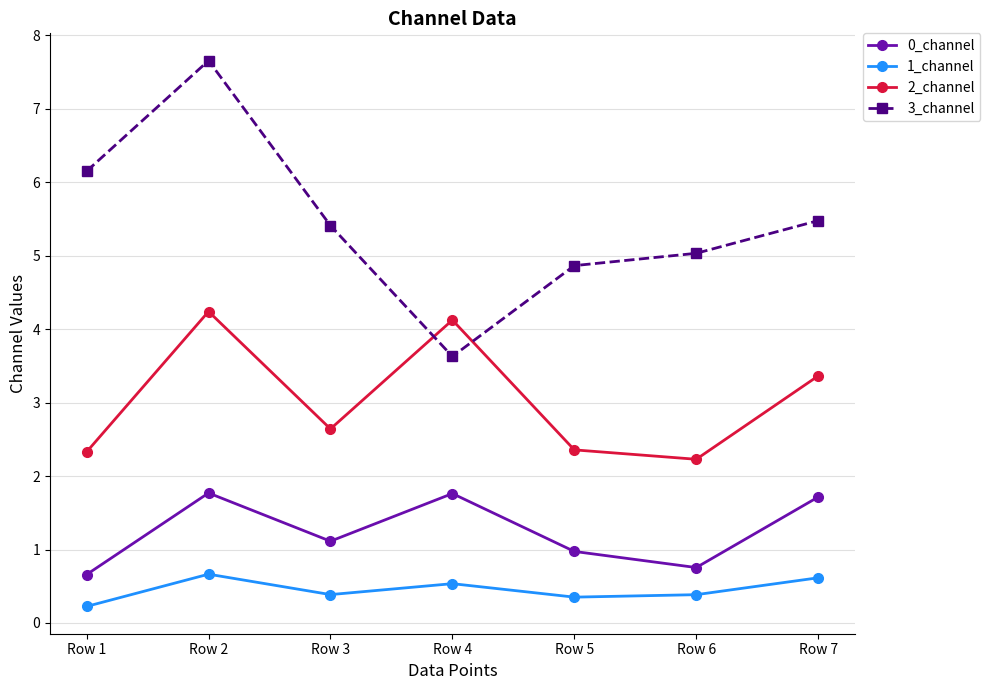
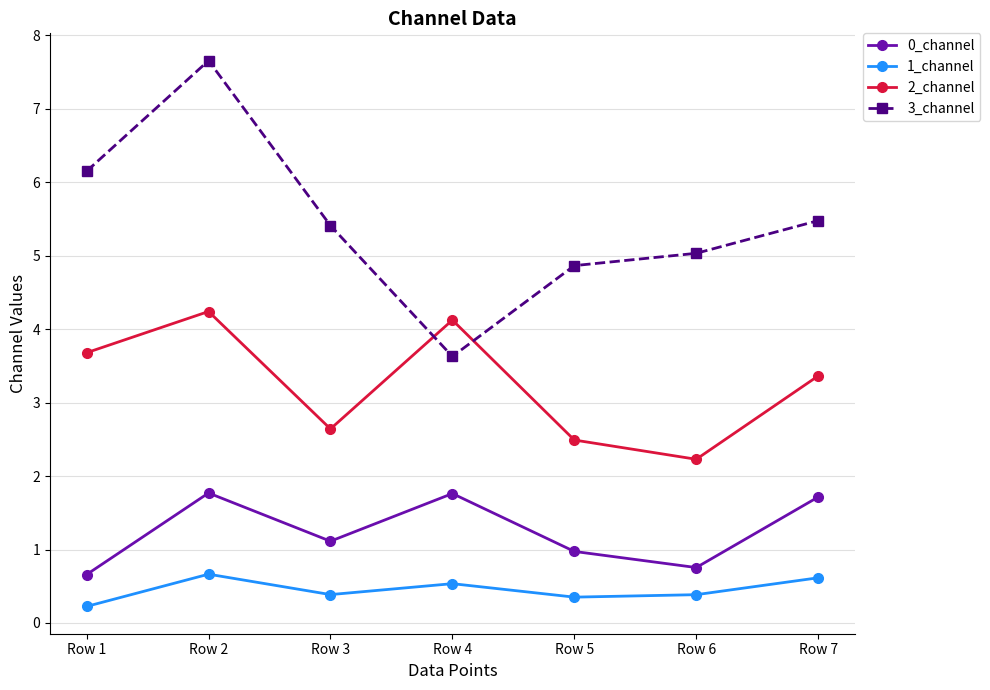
2_channel, Row 1: 2.3 -> 3.7
2_channel, Row 5: 2.4 -> 2.5
